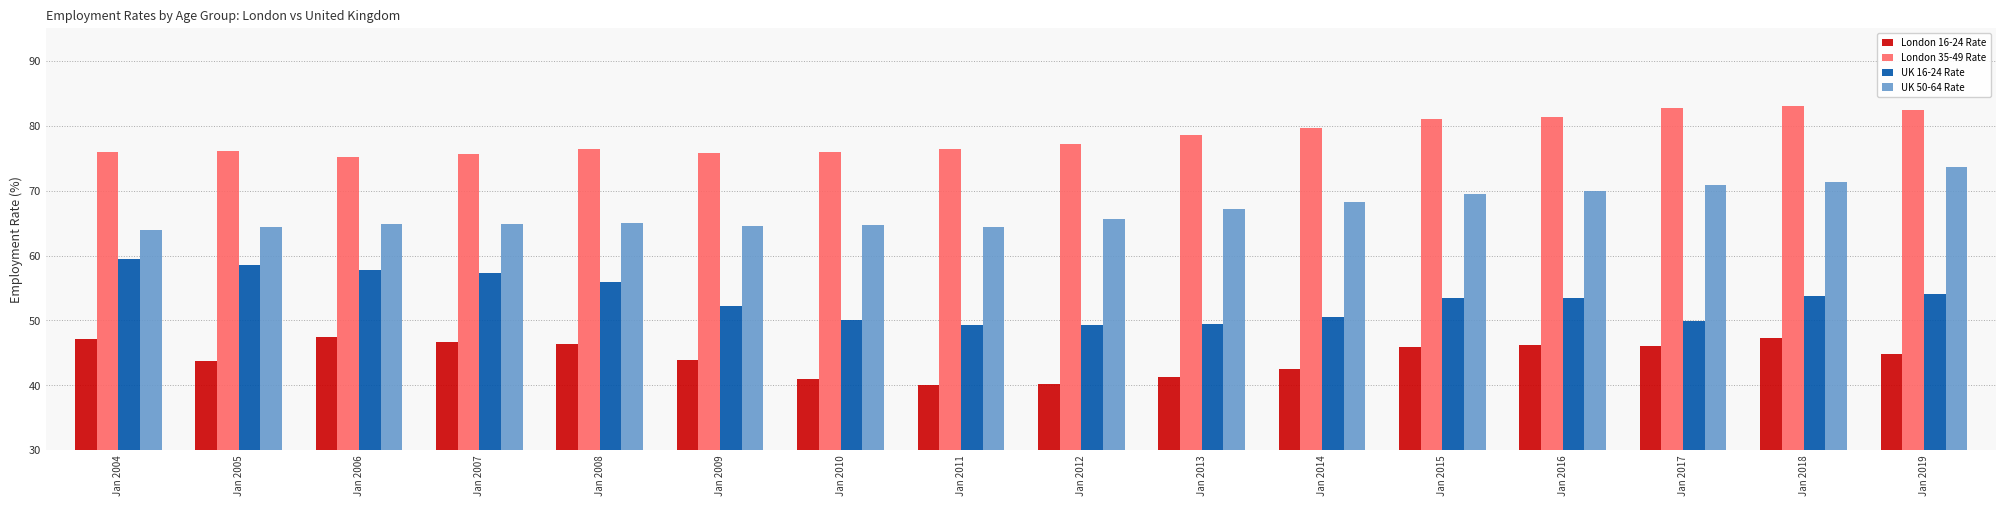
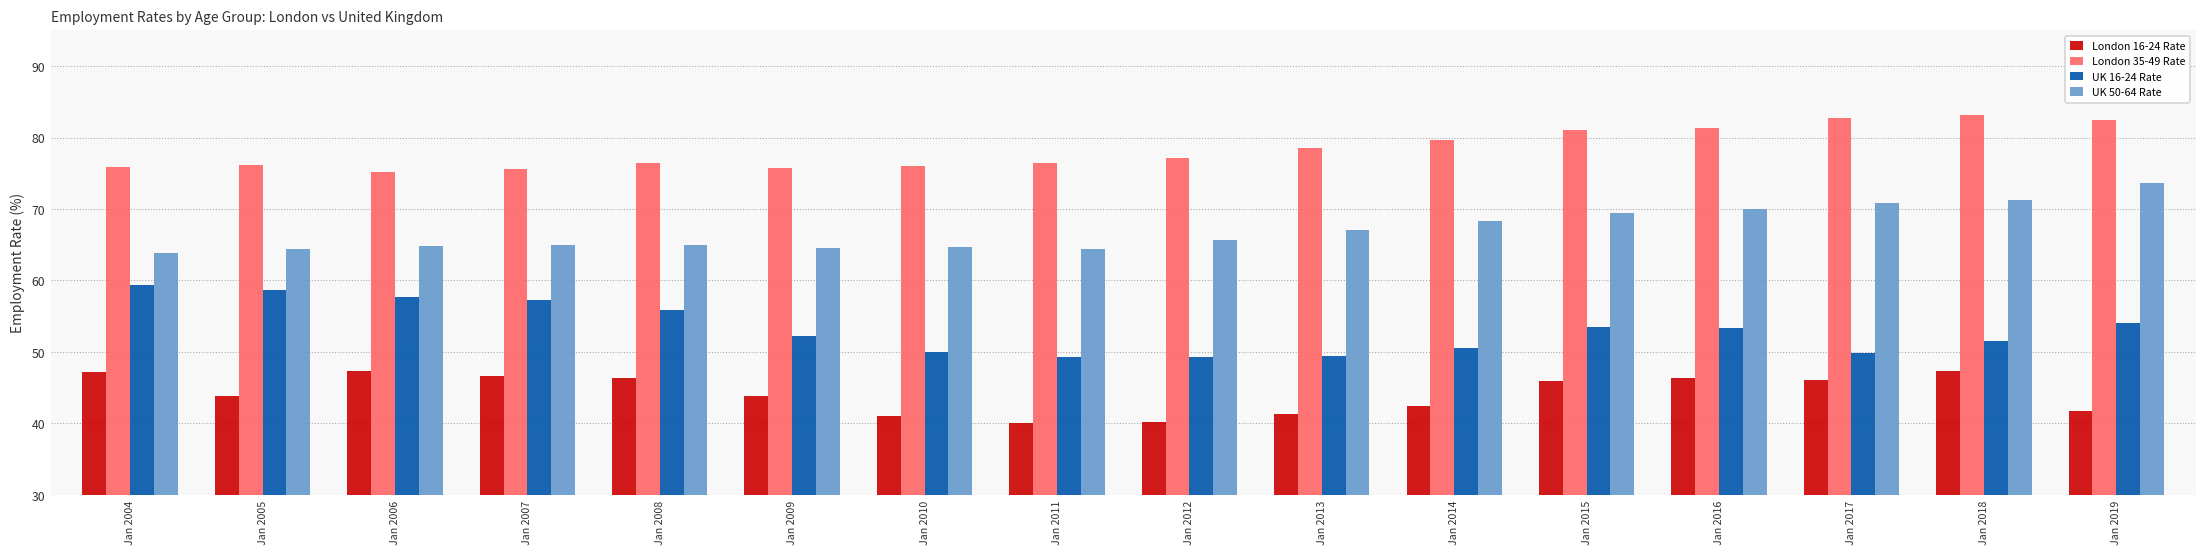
UK 16-24 Rate, Jan 2018: 54 -> 52
London 16-24 Rate, Jan 2019: 45 -> 42
